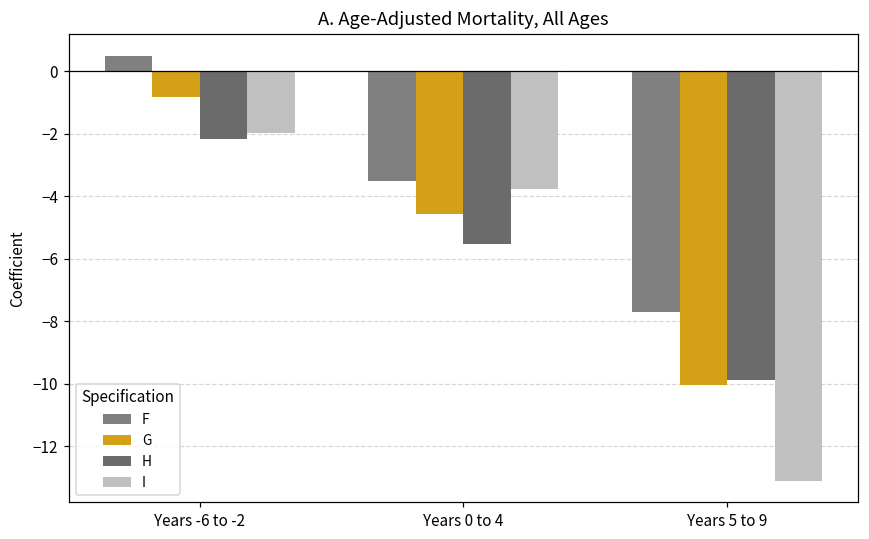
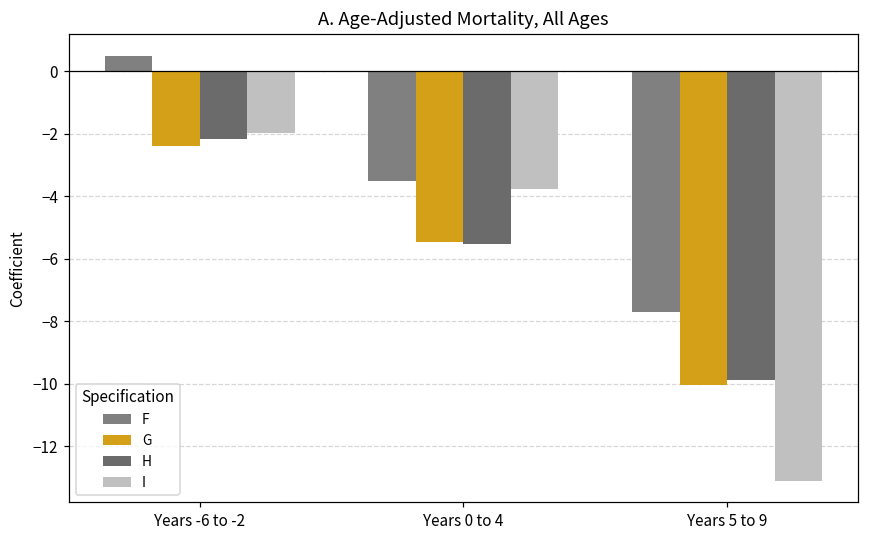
G, Years -6 to -2: -0.8 -> -2.4
G, Years 0 to 4: -4.6 -> -5.5
